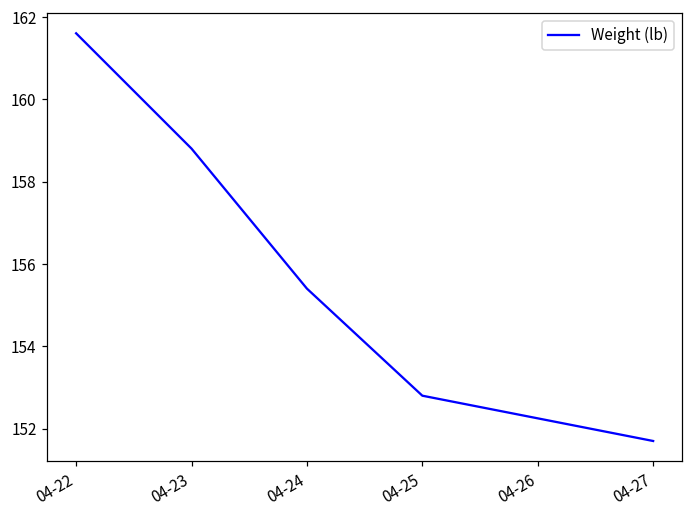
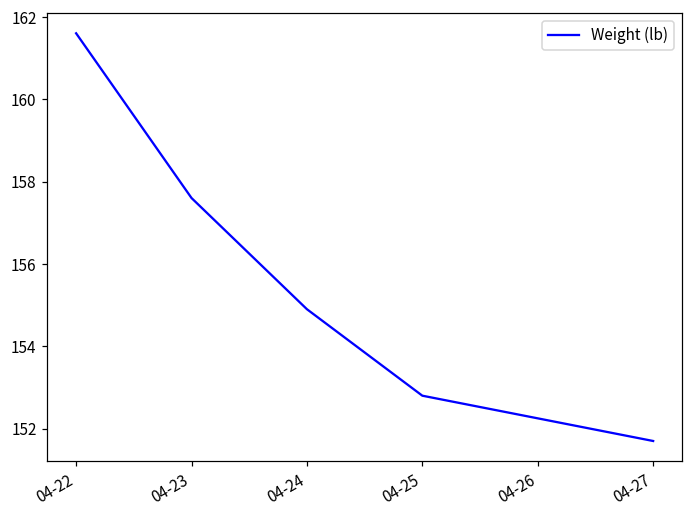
04-23: 158.8 -> 157.6
04-24: 155.4 -> 154.9
